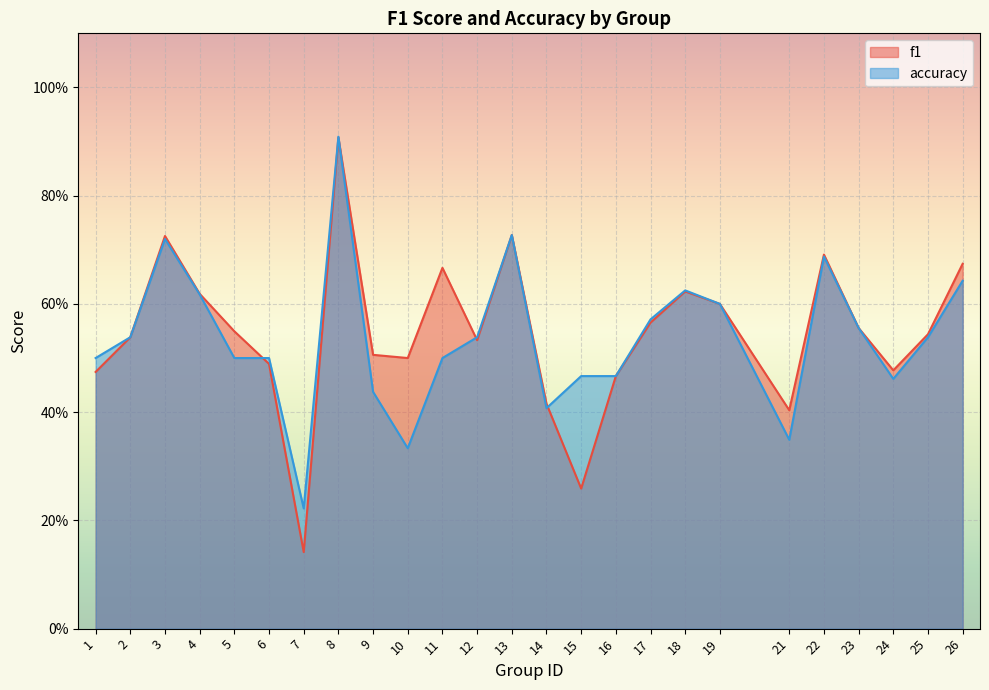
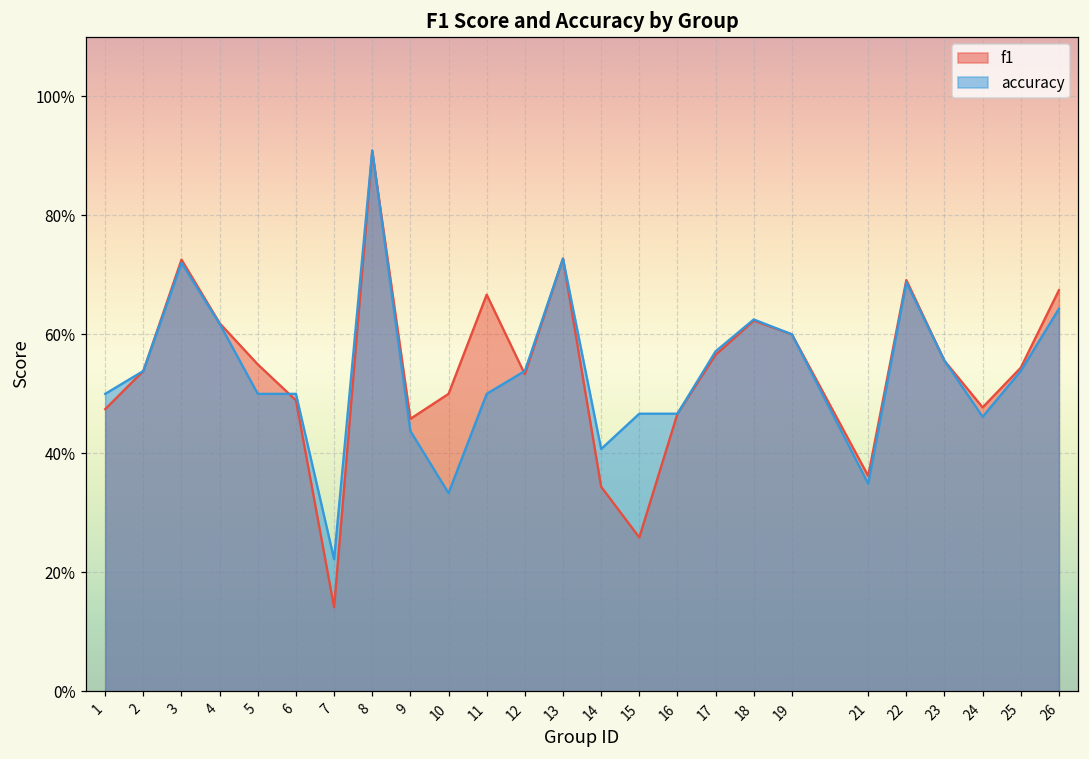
f1, 9: 51% -> 46%
f1, 14: 42% -> 34%
f1, 21: 40% -> 36%
